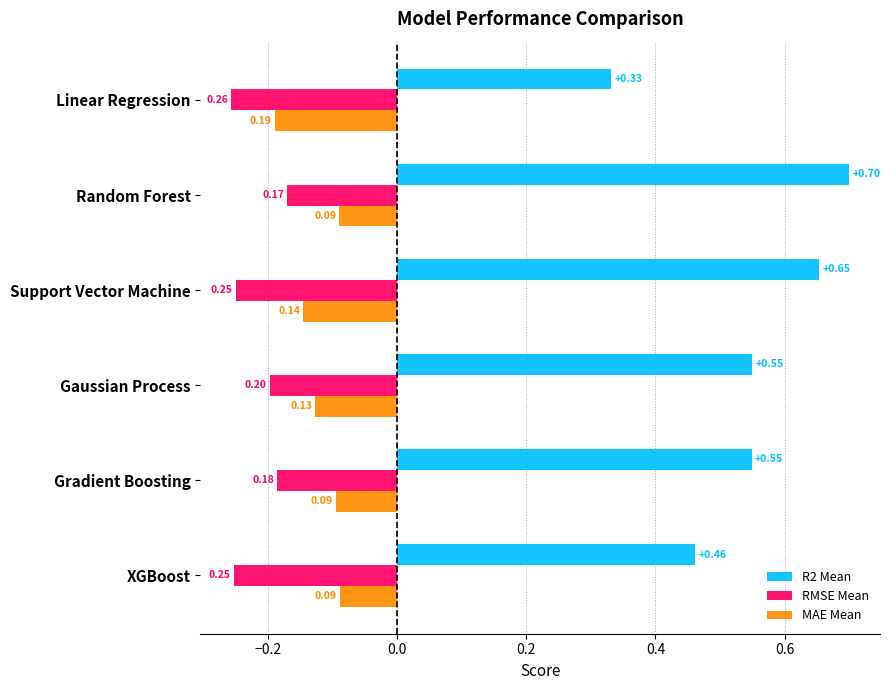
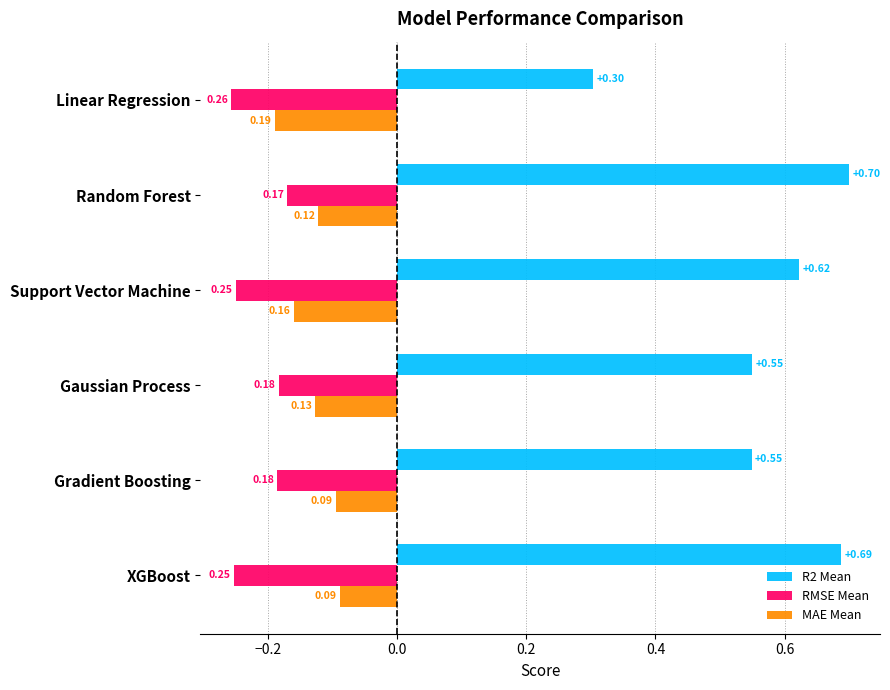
R2 Mean, Linear Regression: +0.33 -> +0.30
MAE Mean, Random Forest: 0.09 -> 0.12
R2 Mean, Support Vector Machine: +0.65 -> +0.62
MAE Mean, Support Vector Machine: 0.14 -> 0.16
RMSE Mean, Gaussian Process: 0.20 -> 0.18
R2 Mean, XGBoost: +0.46 -> +0.69
